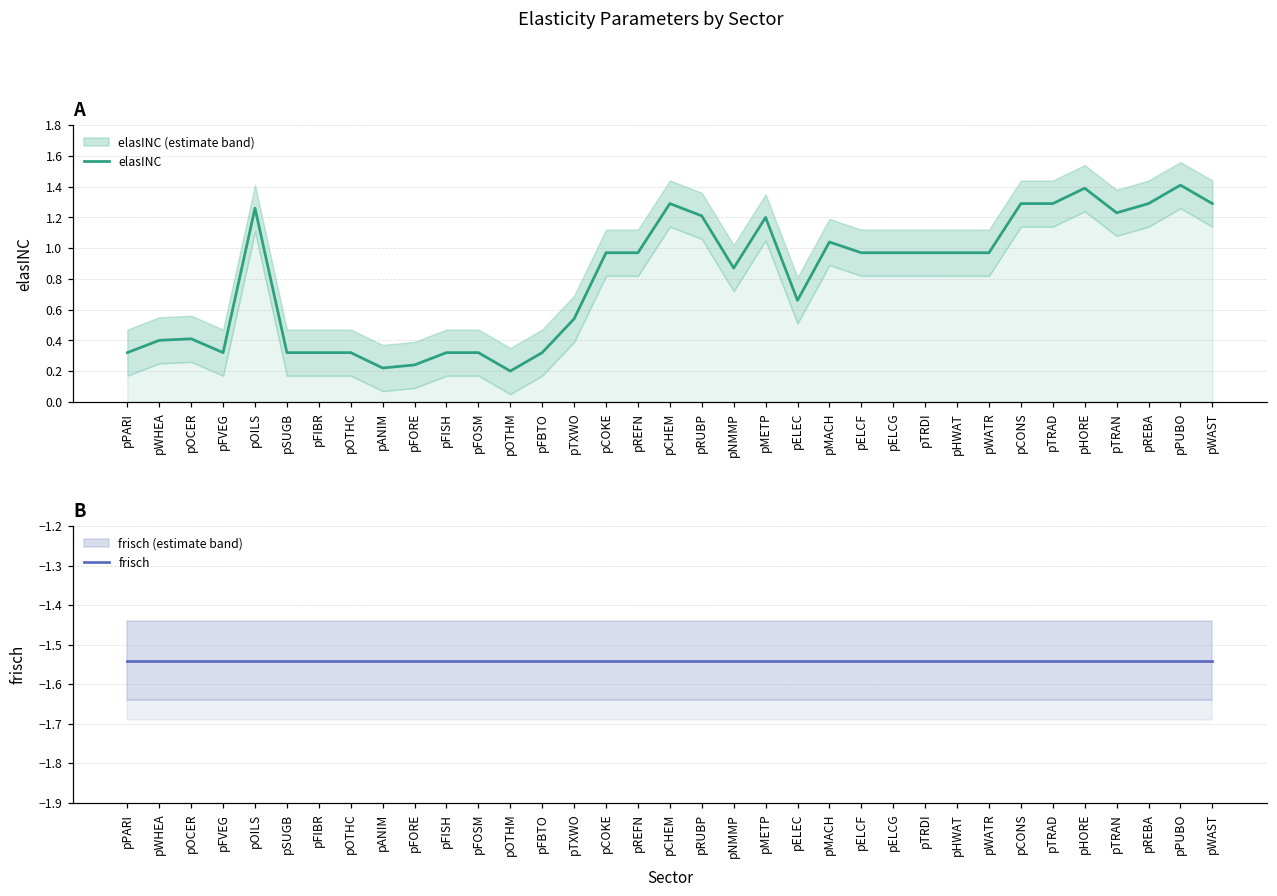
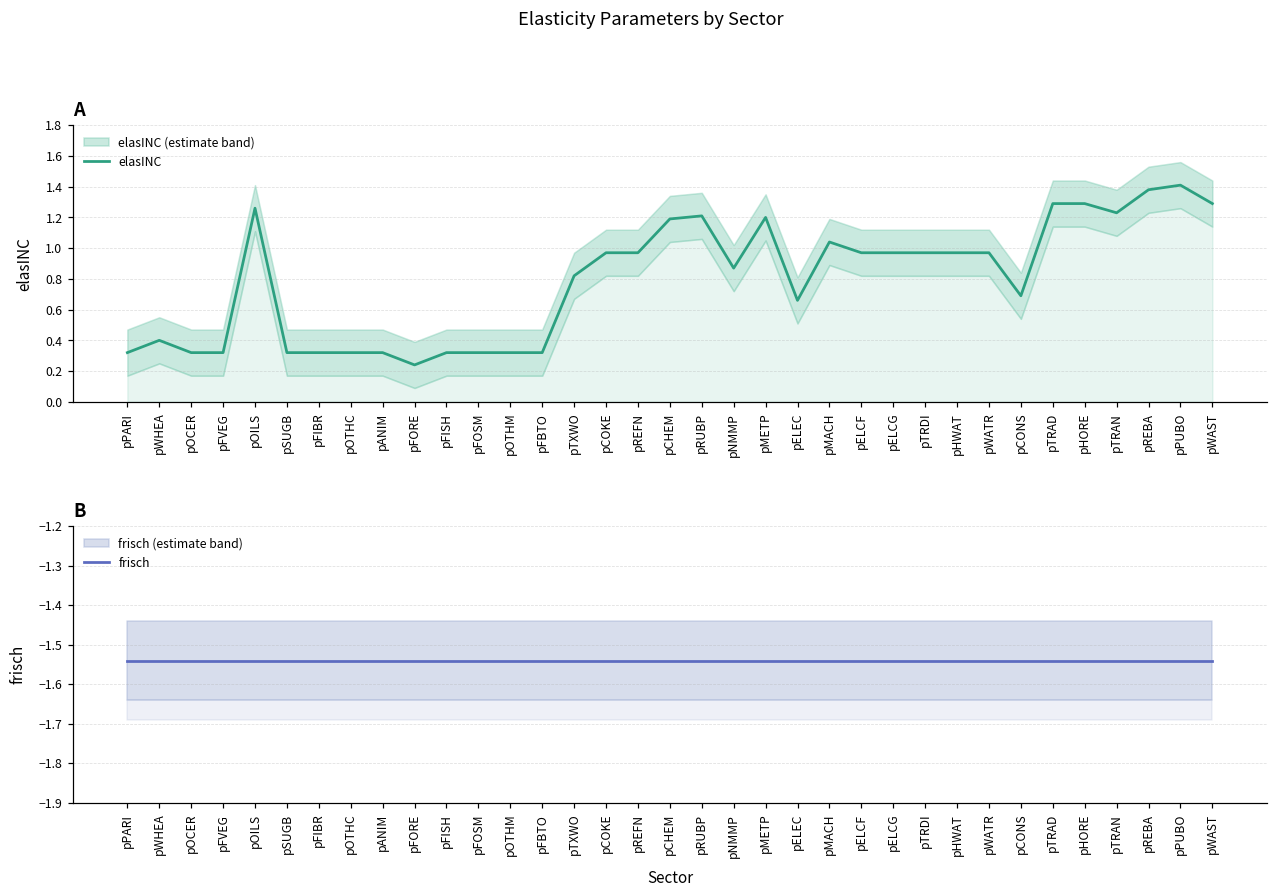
A, elasINC, pOCER: 0.41 -> 0.32
A, elasINC, pANIM: 0.22 -> 0.32
A, elasINC, pOTHM: 0.20 -> 0.32
A, elasINC, pTXWO: 0.54 -> 0.82
A, elasINC, pCHEM: 1.29 -> 1.19
A, elasINC, pCONS: 1.29 -> 0.69
A, elasINC, pHORE: 1.39 -> 1.29
A, elasINC, pREBA: 1.29 -> 1.38
